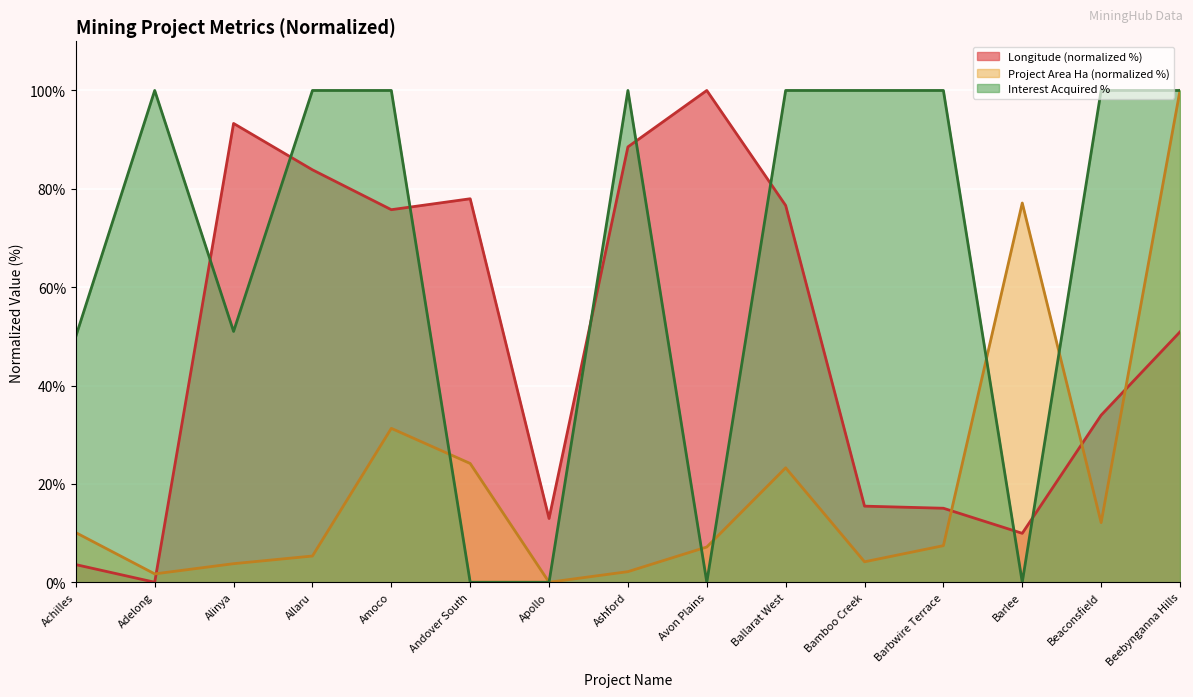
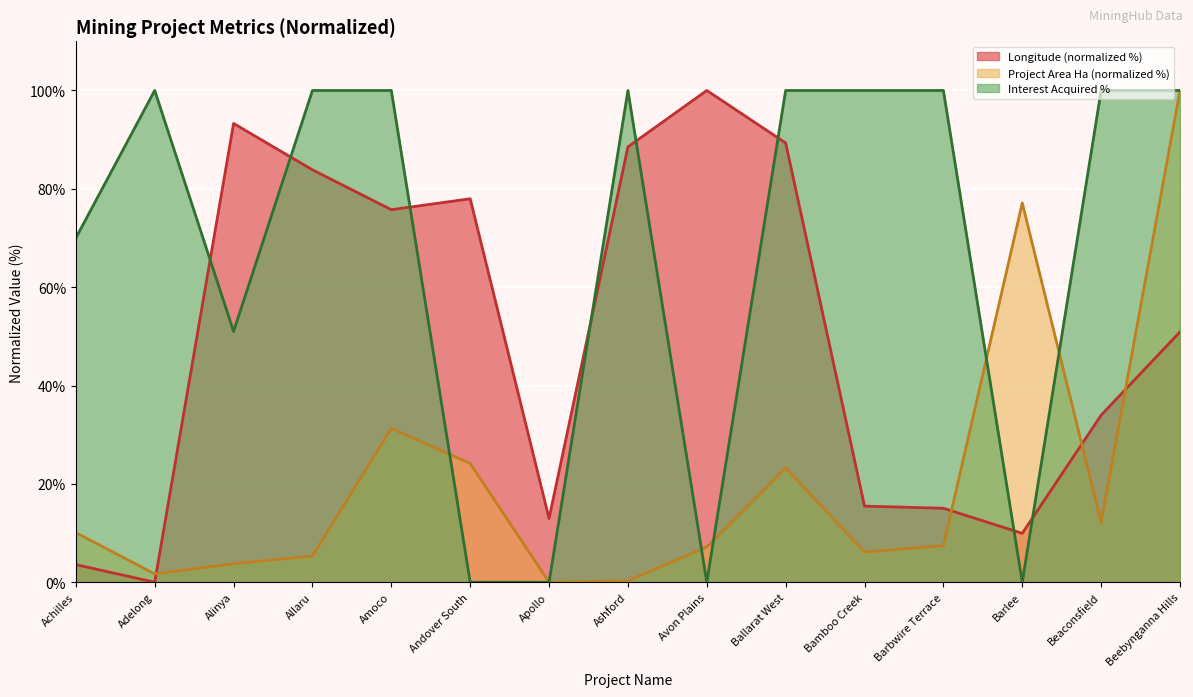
Interest Acquired %, Achilles: 50% -> 70%
Project Area Ha (normalized %), Ashford: 2% -> 0%
Longitude (normalized %), Ballarat West: 77% -> 89%
Project Area Ha (normalized %), Bamboo Creek: 4% -> 6%
